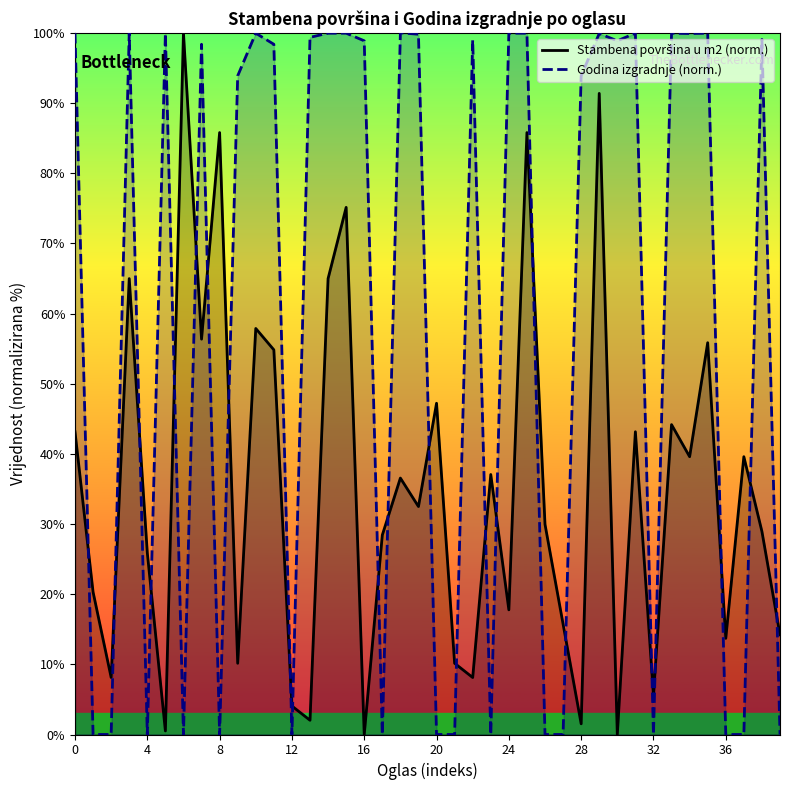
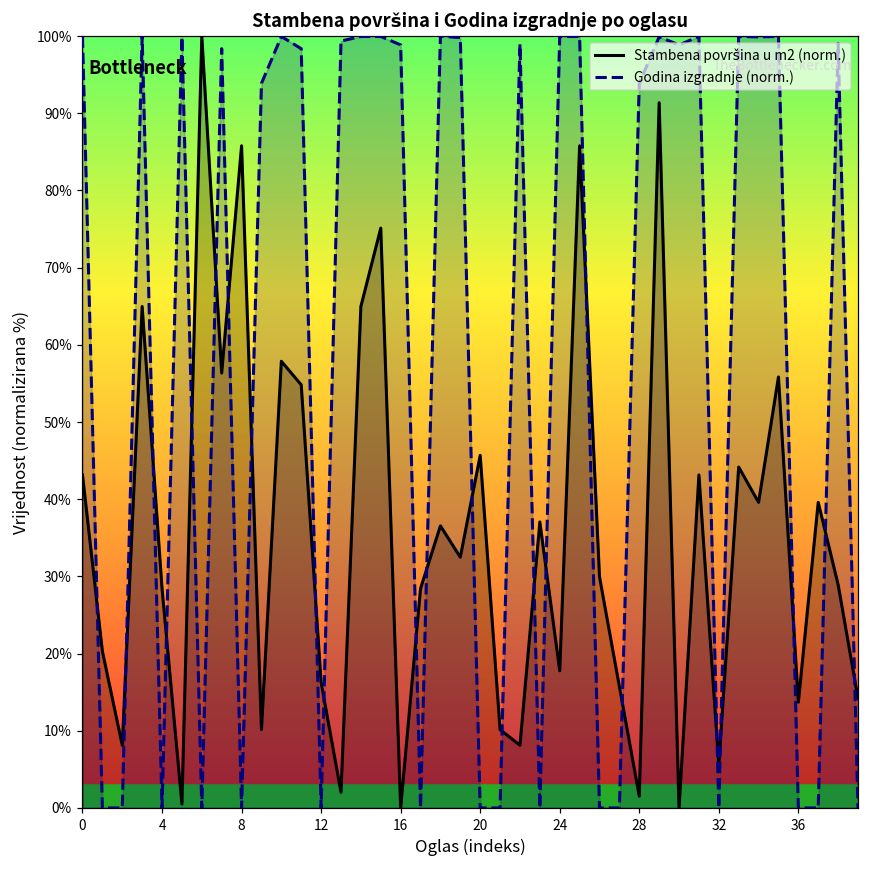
Stambena površina u m2 (norm.), 4: 26% -> 28%
Stambena površina u m2 (norm.), 12: 4% -> 16%
Stambena površina u m2 (norm.), 20: 47% -> 46%
